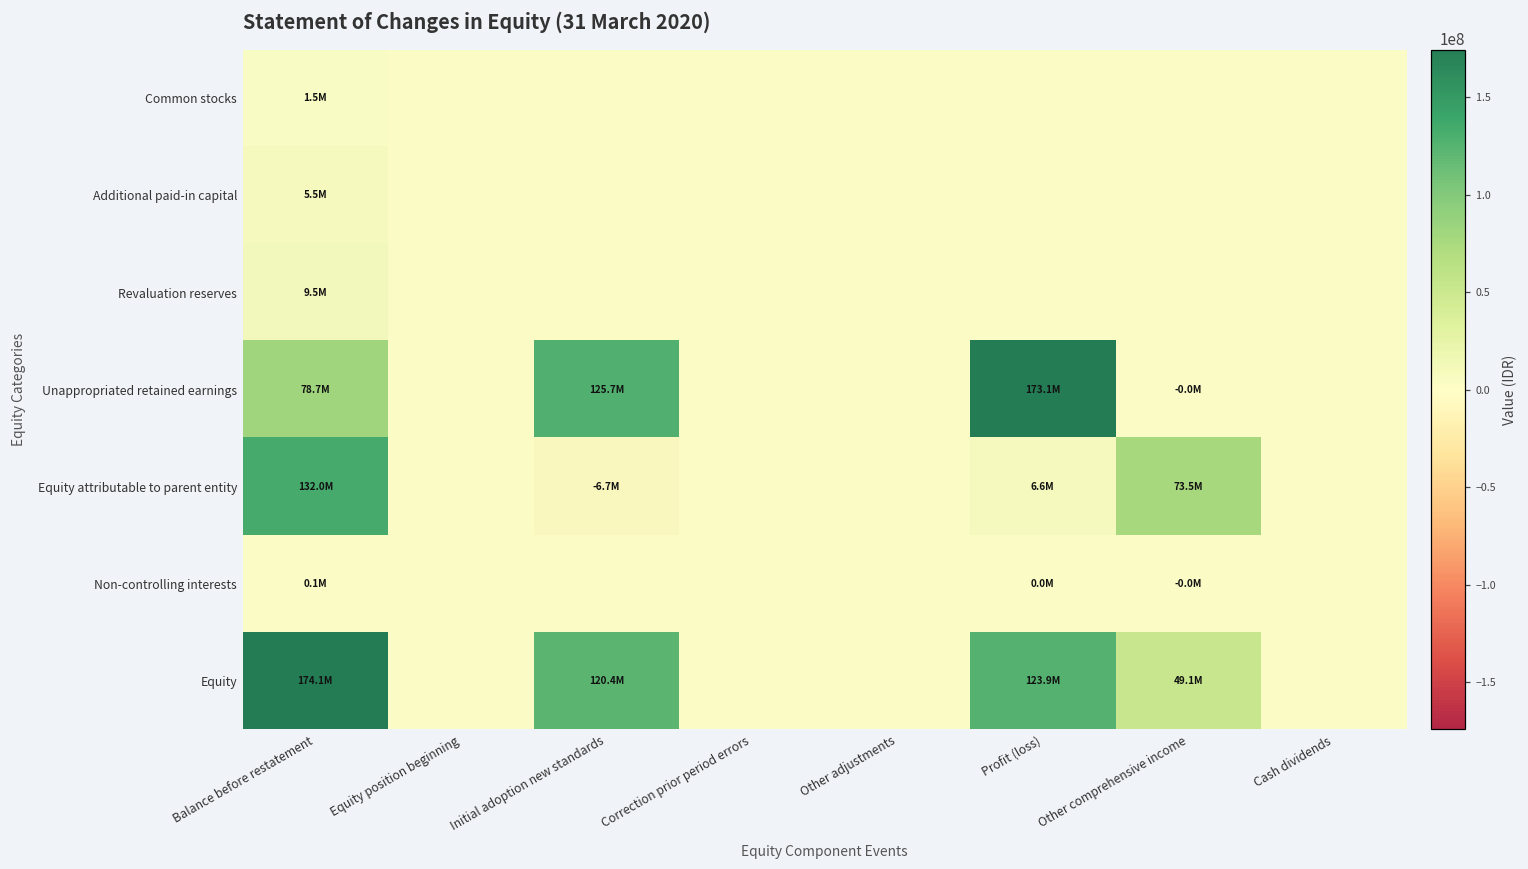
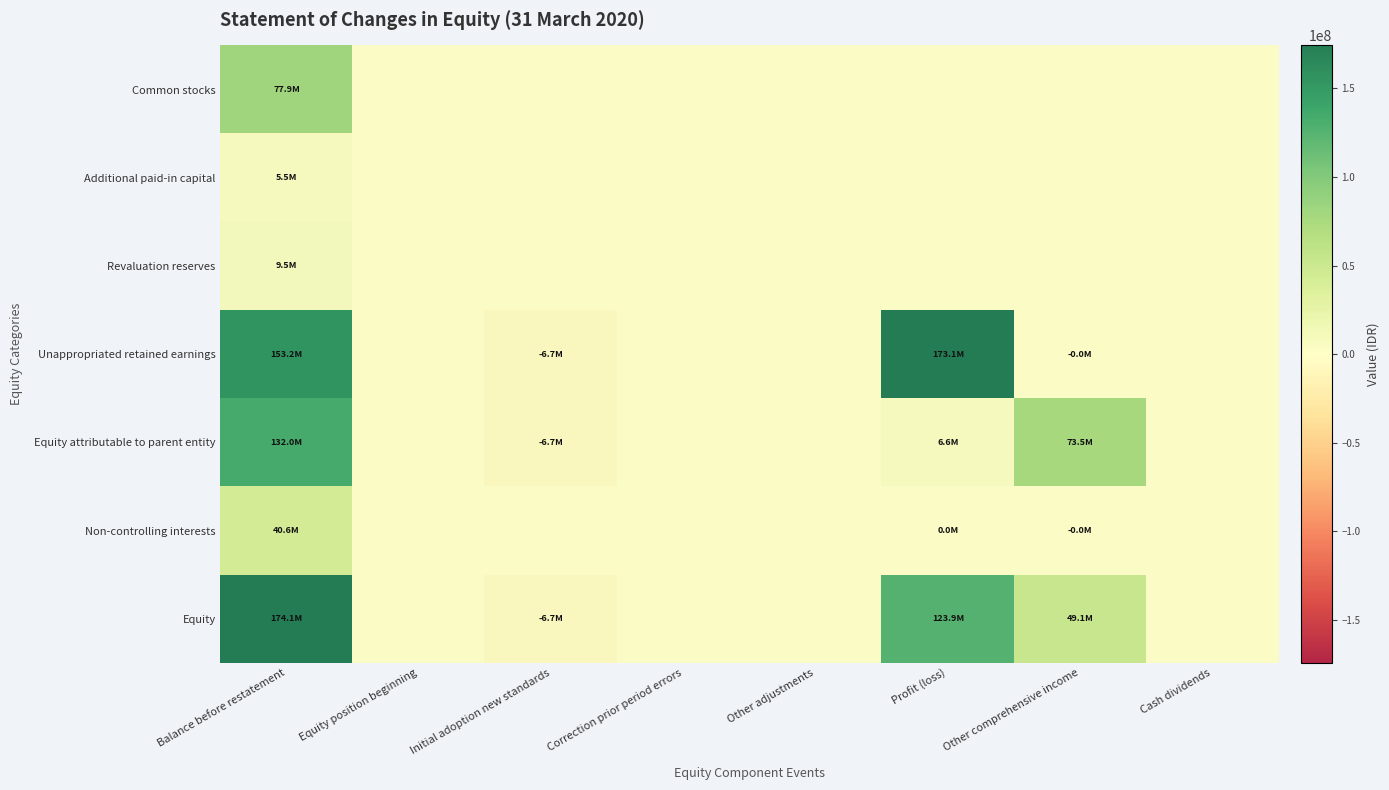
Common stocks, Balance before restatement: 1.5M -> 77.9M
Unappropriated retained earnings, Balance before restatement: 78.7M -> 153.2M
Unappropriated retained earnings, Initial adoption new standards: 125.7M -> -6.7M
Non-controlling interests, Balance before restatement: 0.1M -> 40.6M
Equity, Initial adoption new standards: 120.4M -> -6.7M
